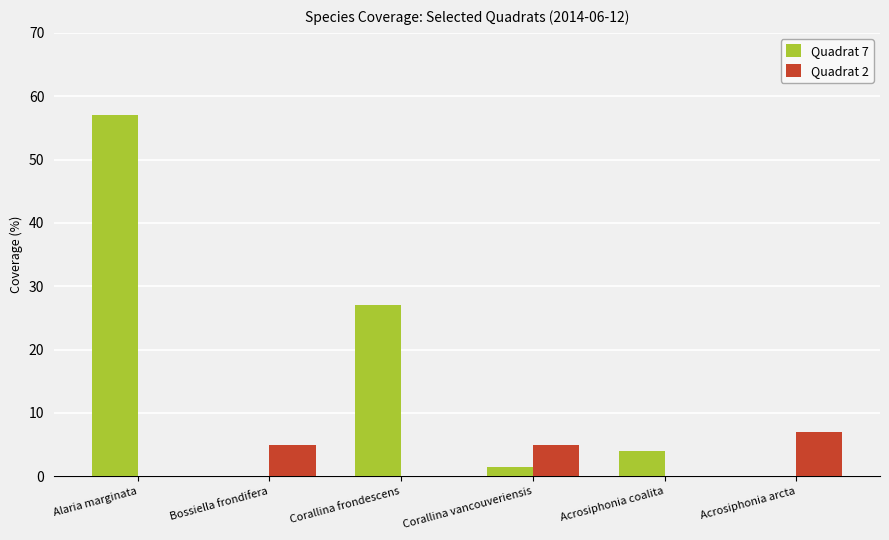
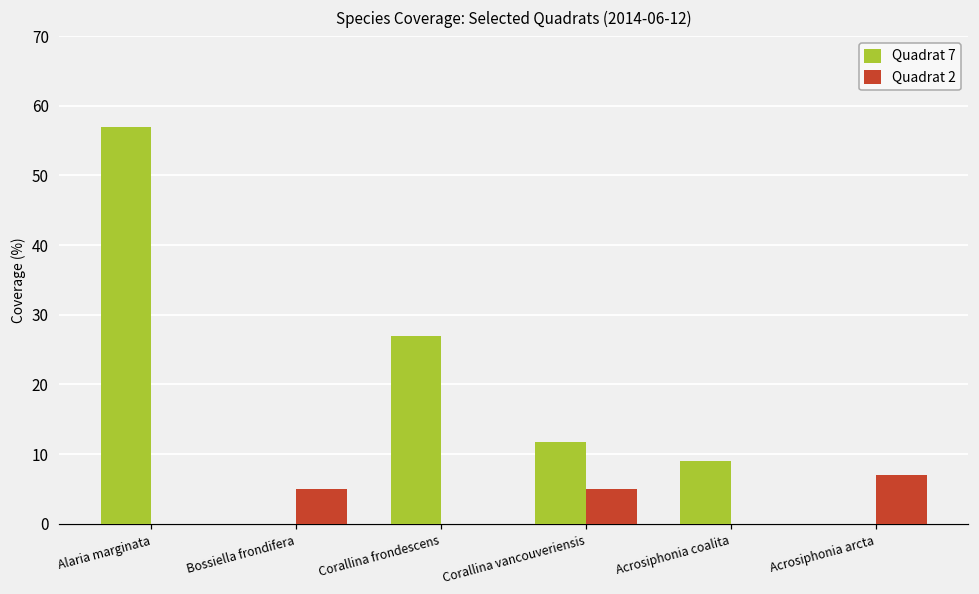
Quadrat 7, Corallina vancouveriensis: 2 -> 12
Quadrat 7, Acrosiphonia coalita: 4 -> 9
